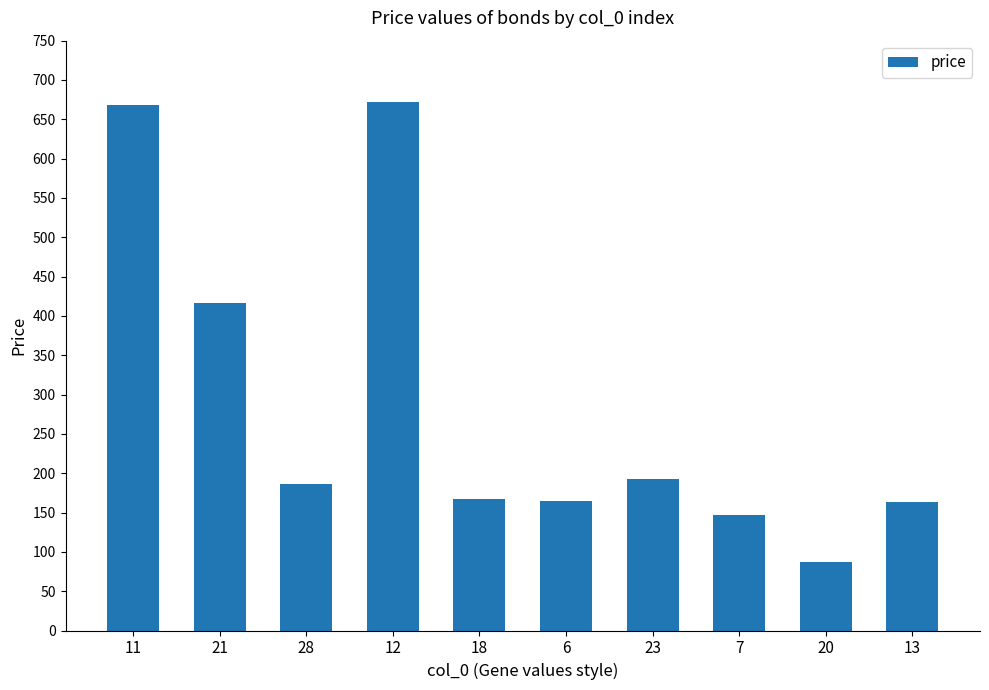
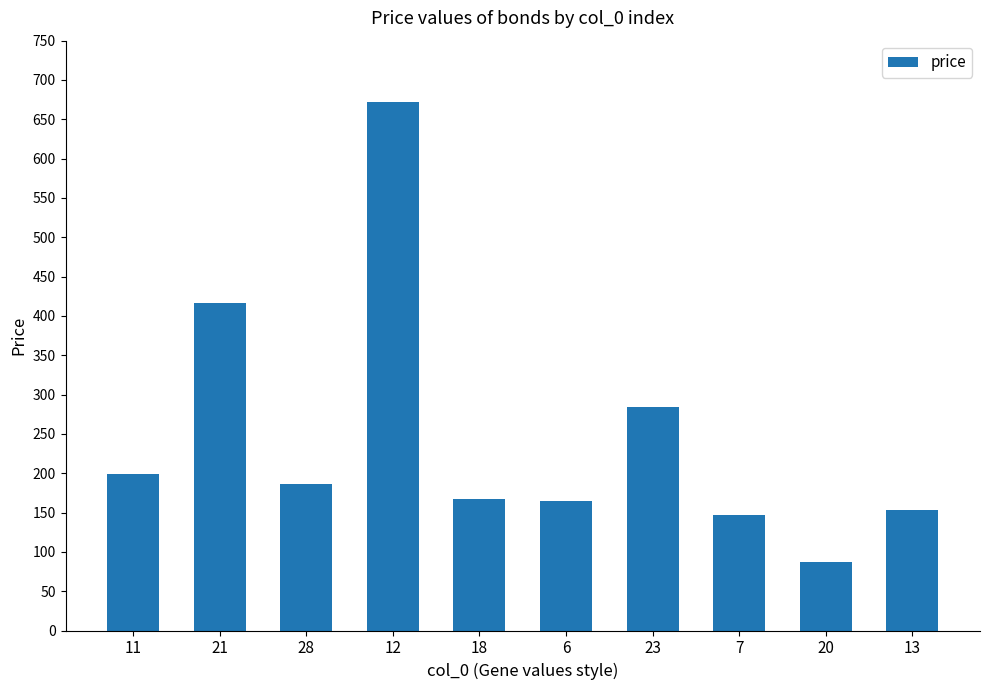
11: 670 -> 200
23: 190 -> 280
13: 160 -> 150
